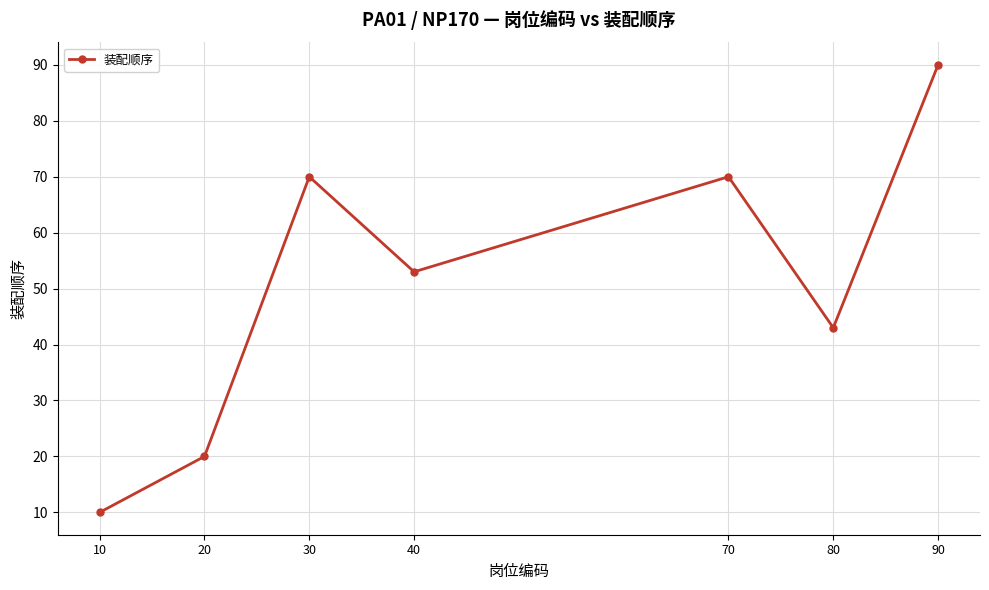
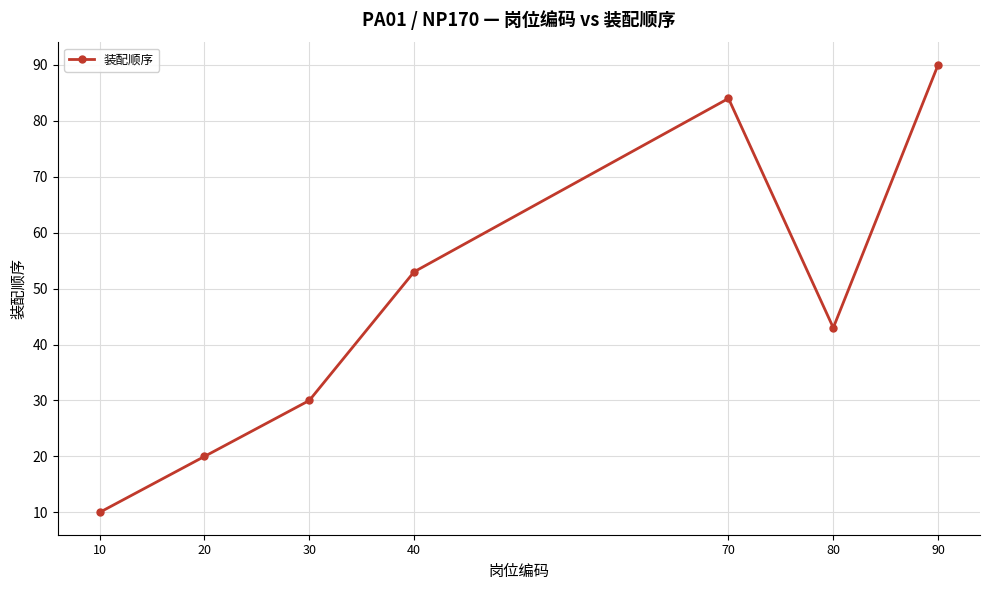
30: 70 -> 30
70: 70 -> 84
